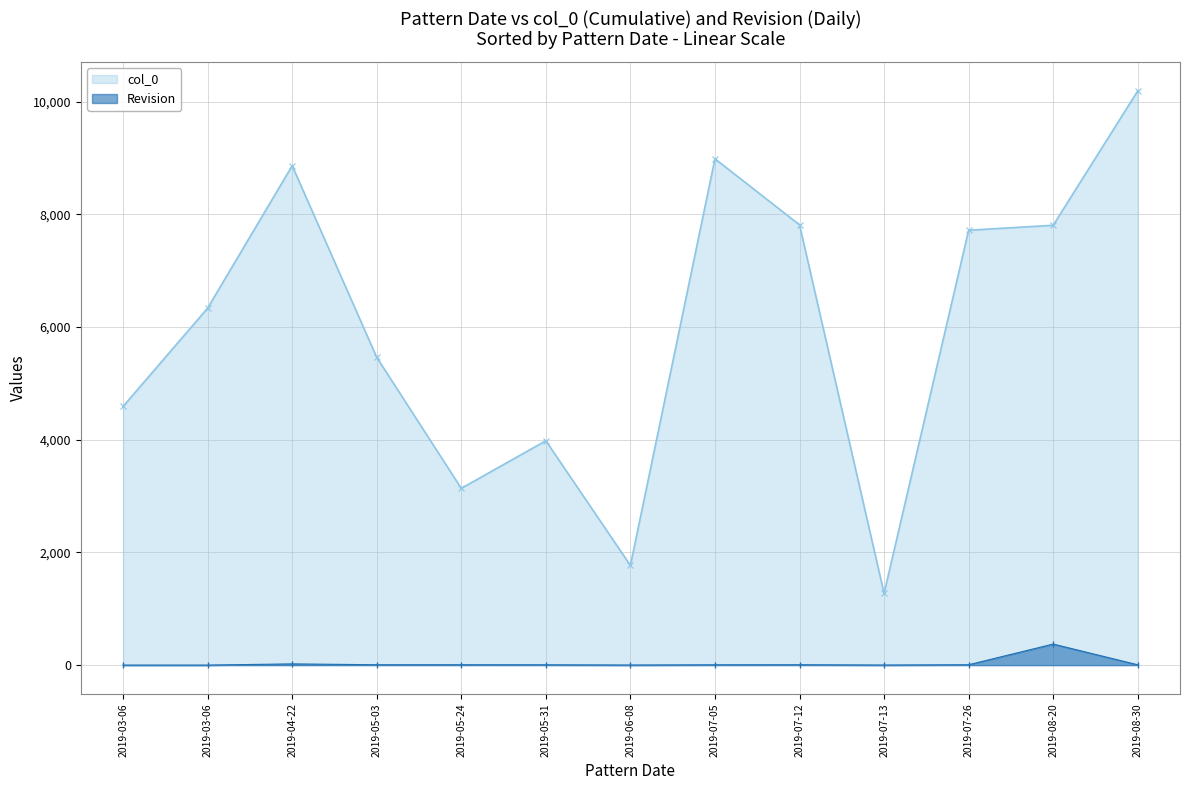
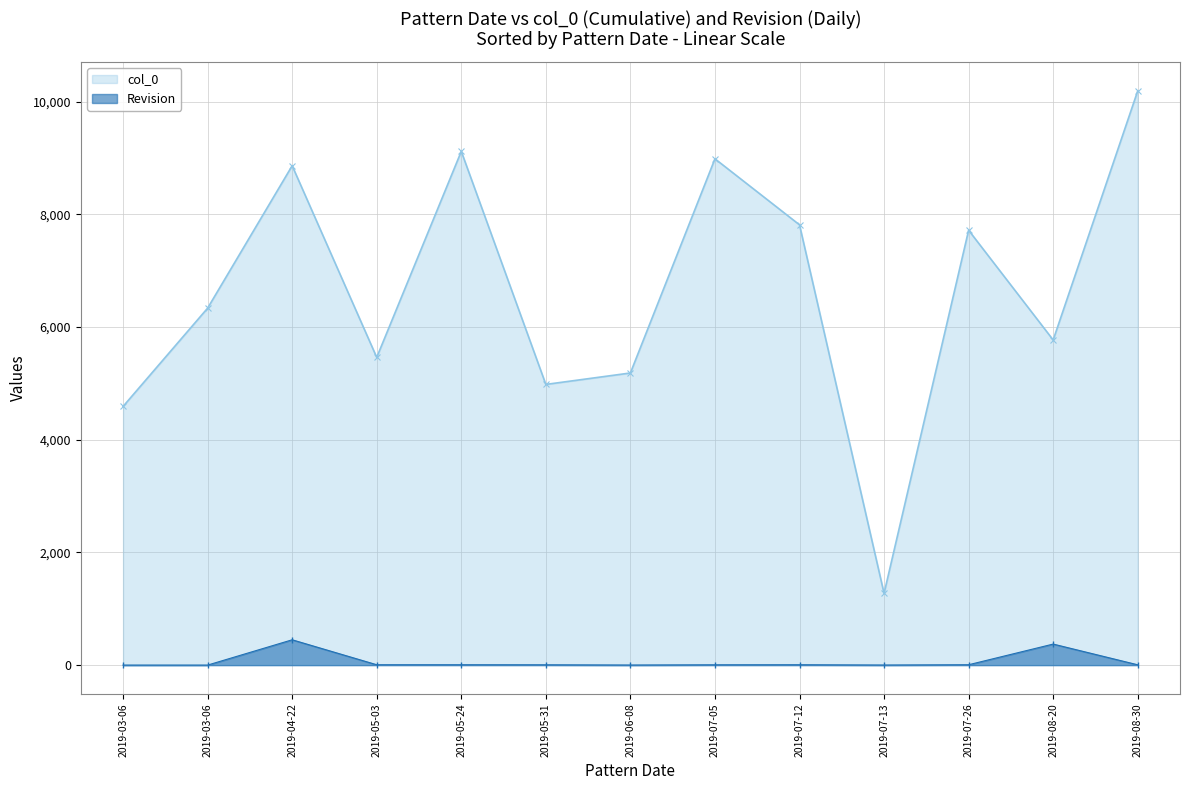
Revision, 2019-04-22: 0 -> 500
col_0, 2019-05-24: 3,100 -> 9,100
col_0, 2019-05-31: 4,000 -> 5,000
col_0, 2019-06-08: 1,800 -> 5,200
col_0, 2019-08-20: 7,800 -> 5,800
